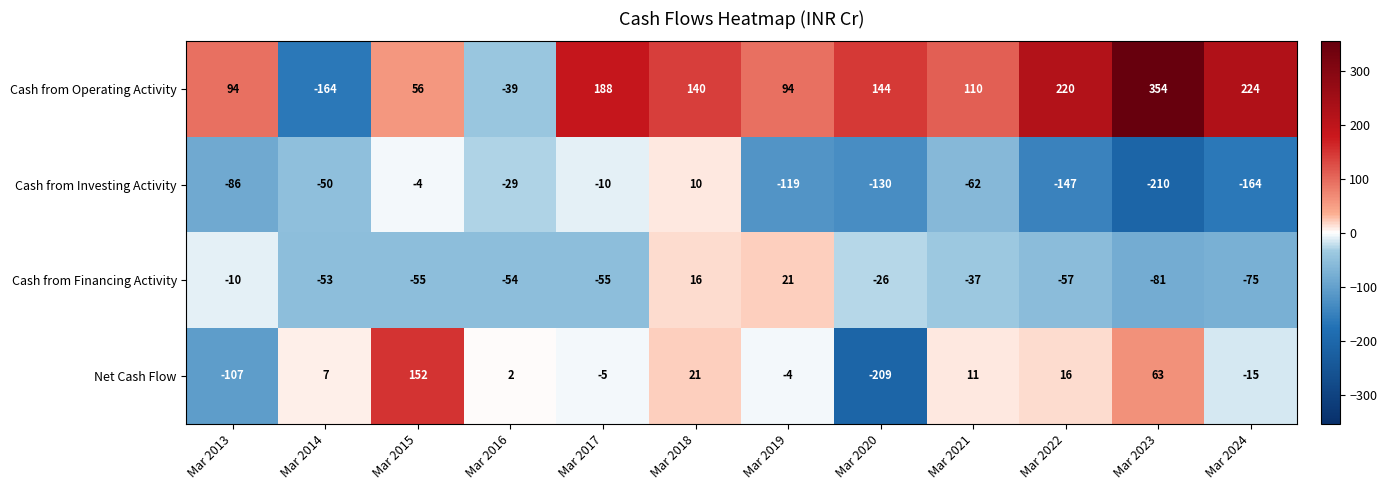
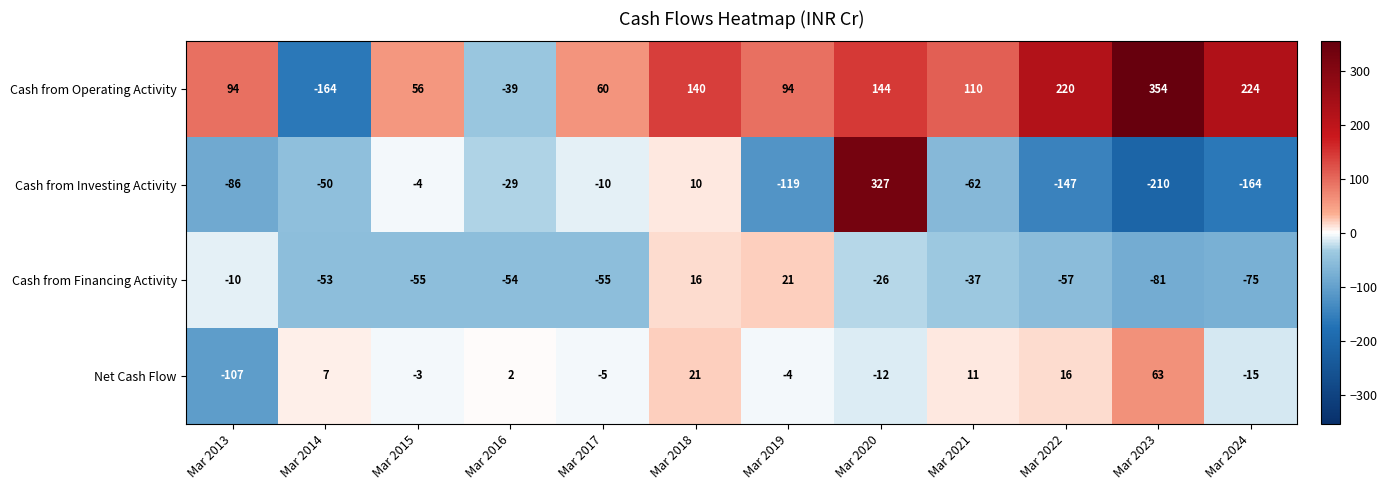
Cash from Operating Activity, Mar 2017: 188 -> 60
Cash from Investing Activity, Mar 2020: -130 -> 327
Net Cash Flow, Mar 2015: 152 -> -3
Net Cash Flow, Mar 2020: -209 -> -12
